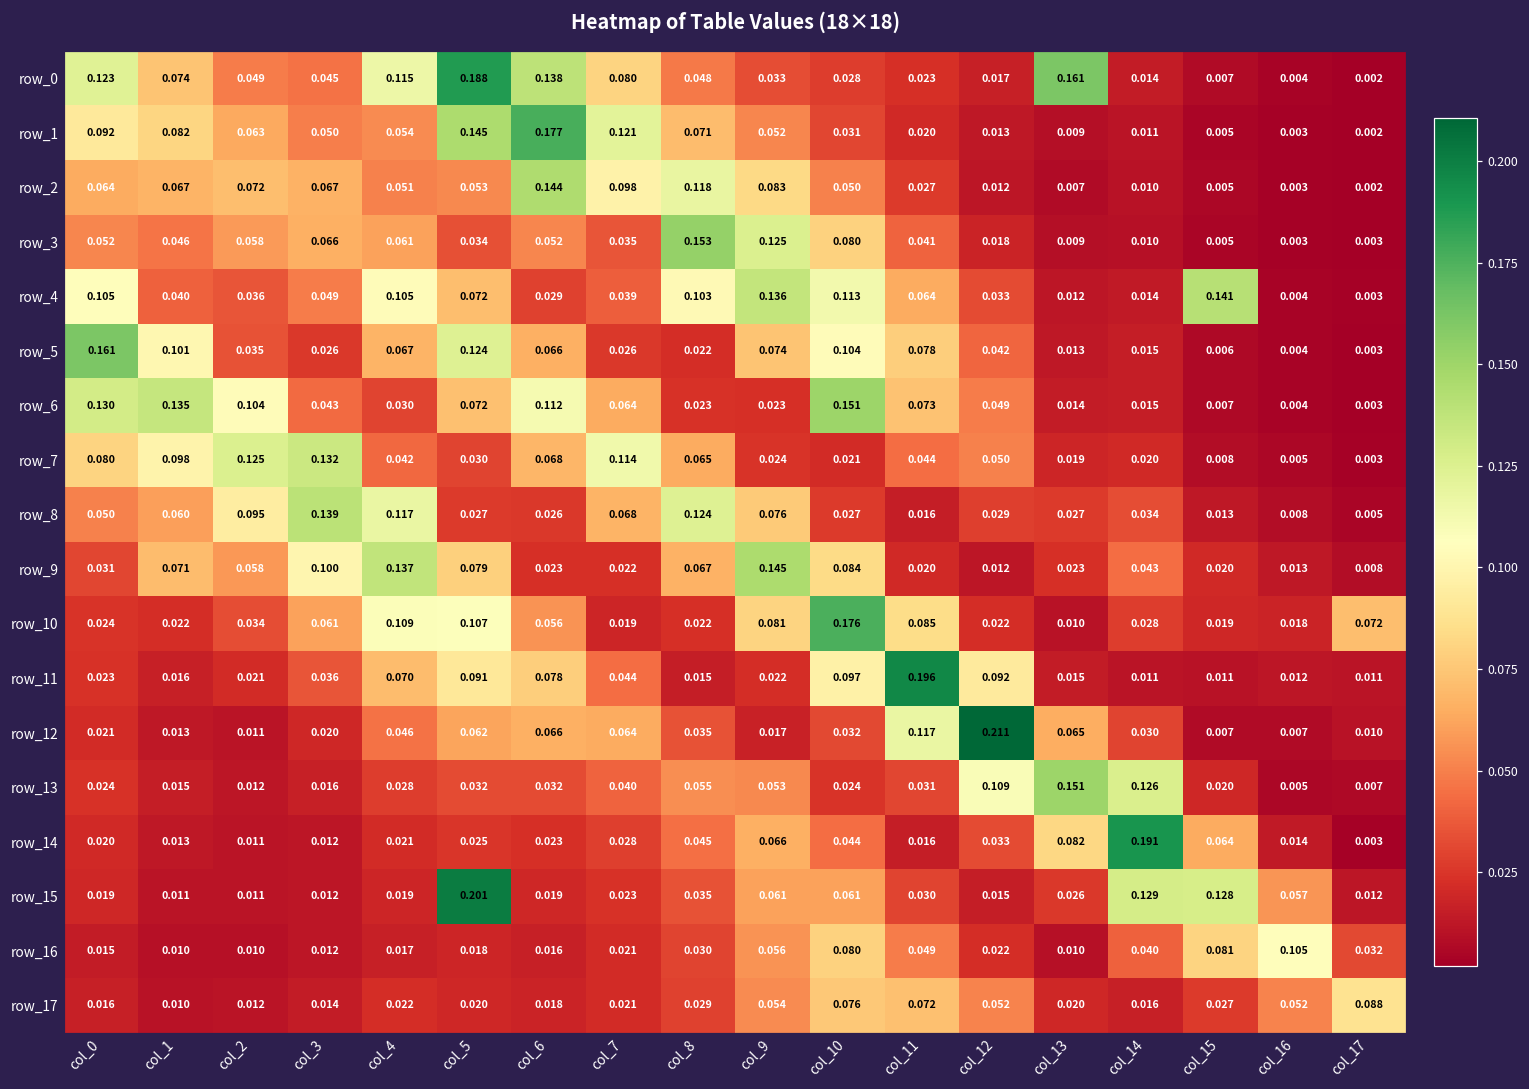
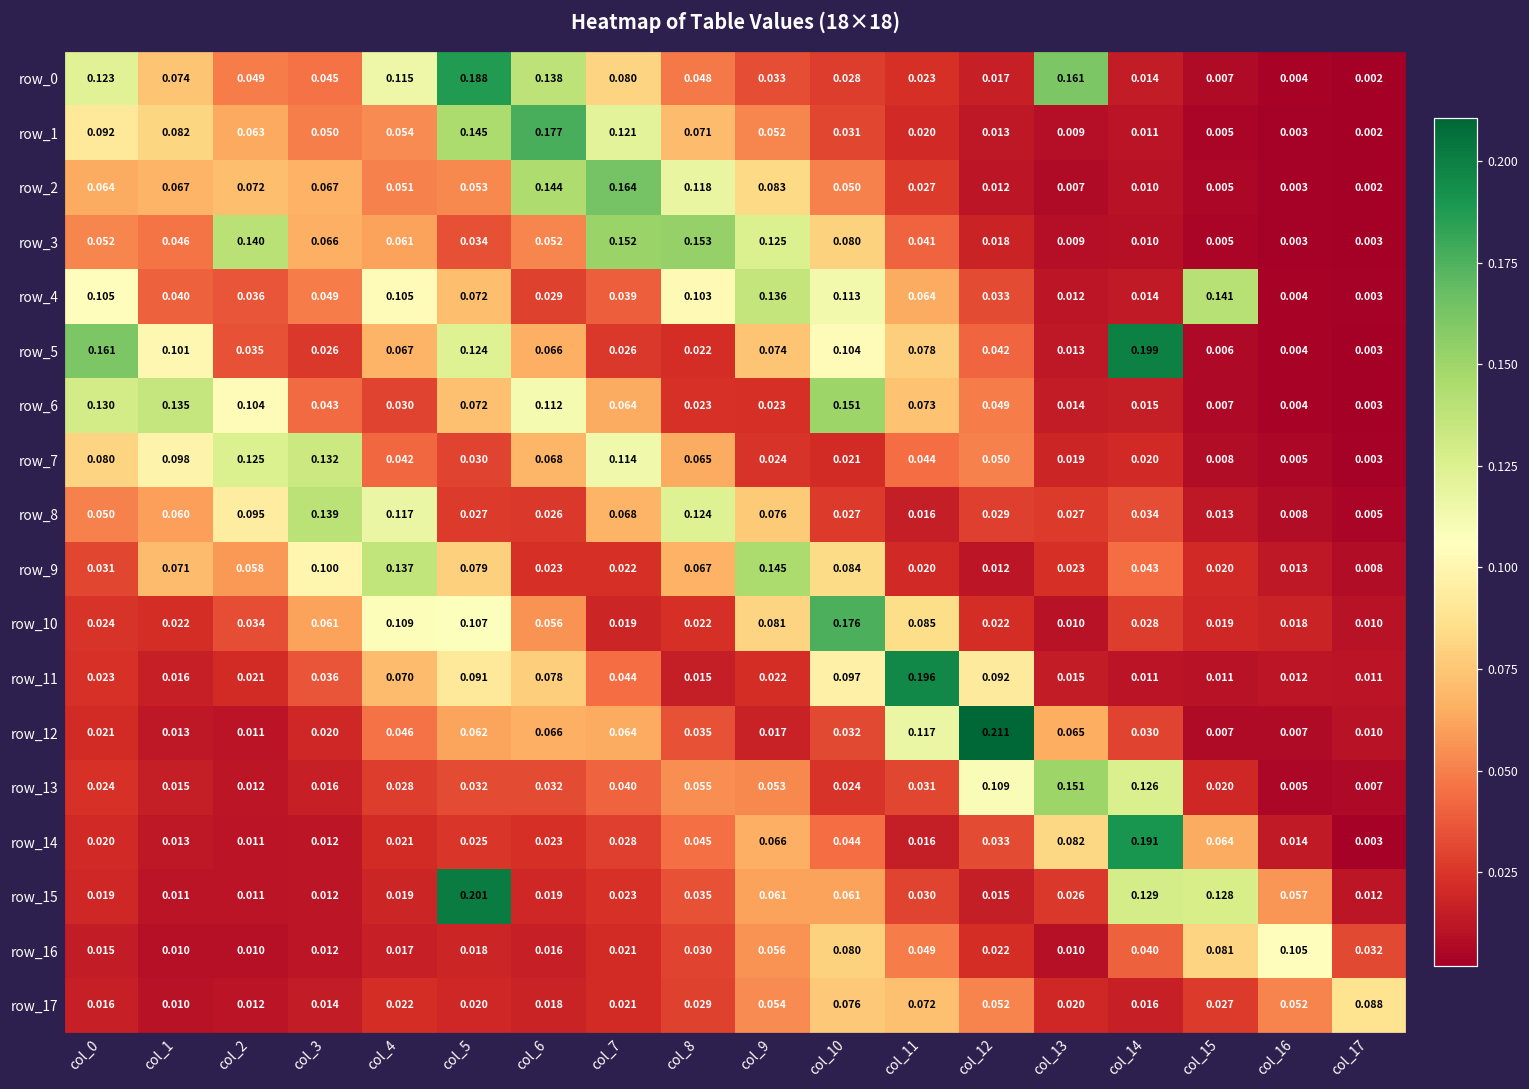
row_2, col_7: 0.098 -> 0.164
row_3, col_2: 0.058 -> 0.140
row_3, col_7: 0.035 -> 0.152
row_5, col_14: 0.015 -> 0.199
row_10, col_17: 0.072 -> 0.010
